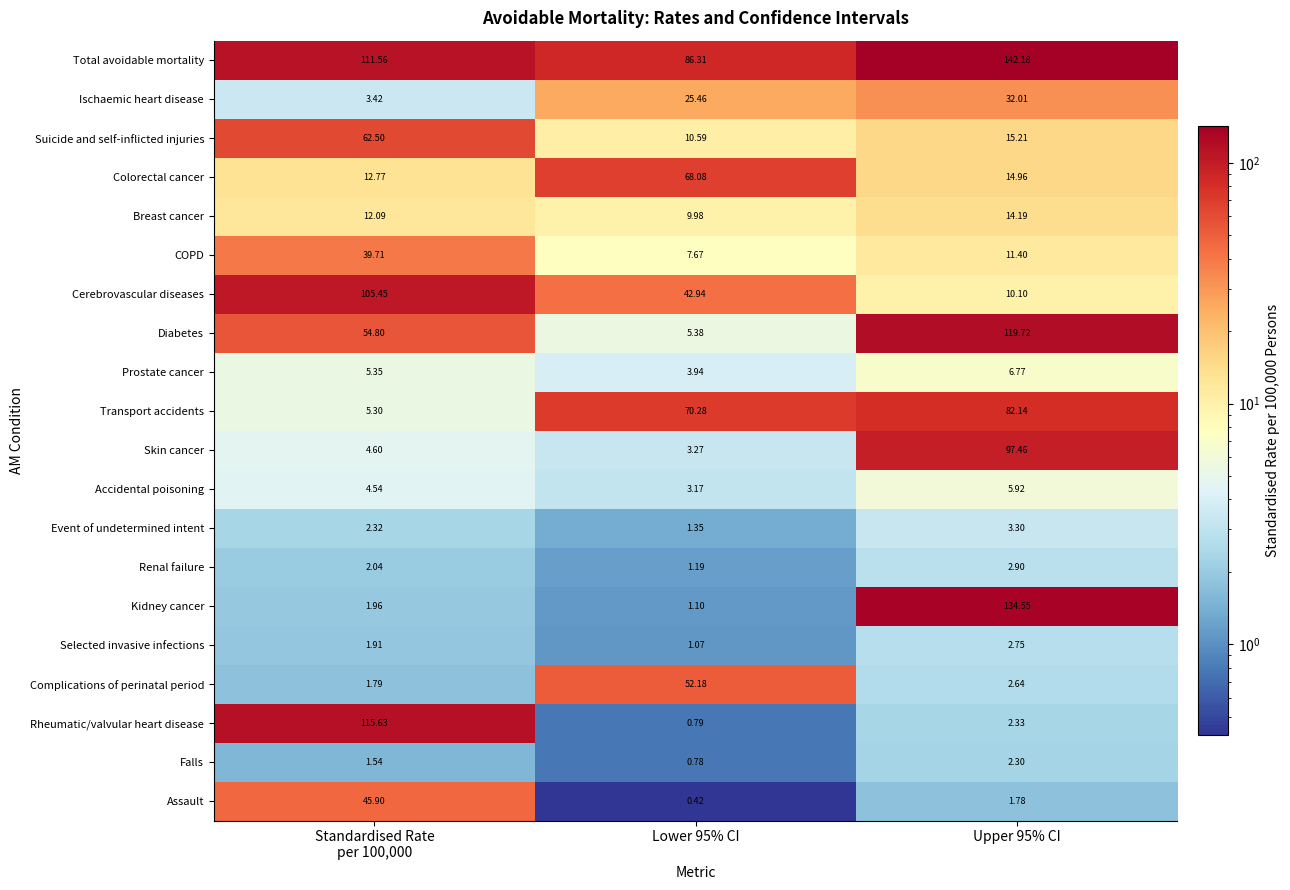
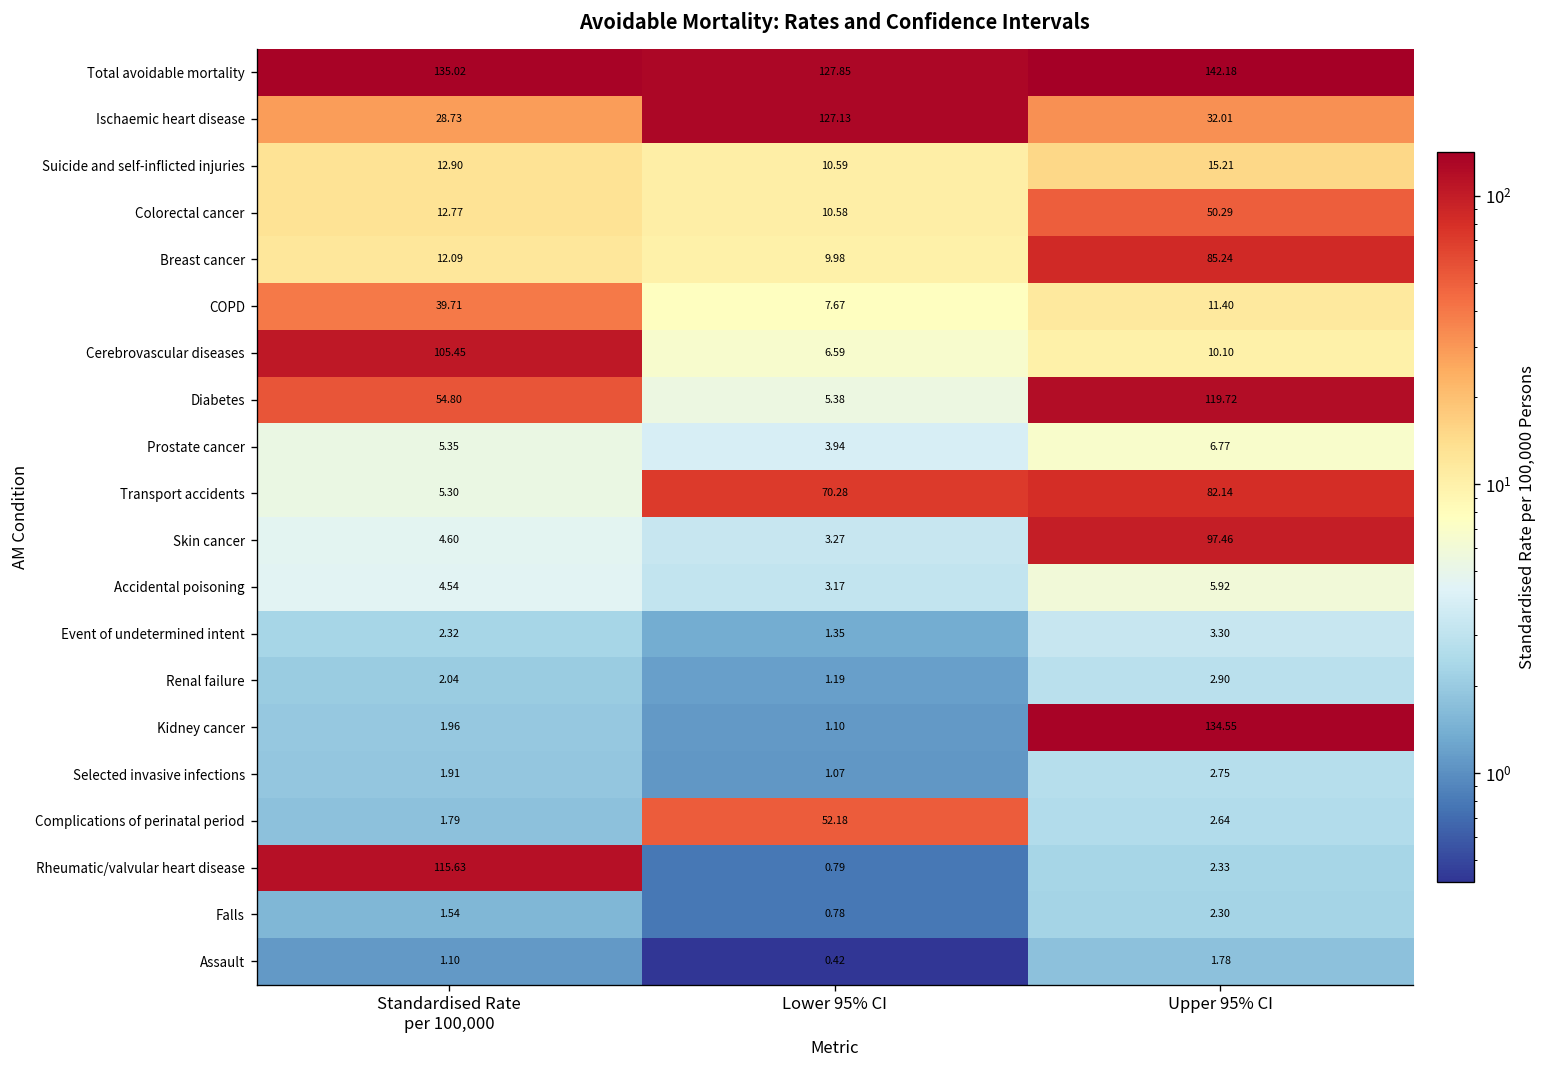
Total avoidable mortality, Standardised Rate per 100,000: 111.56 -> 135.02
Total avoidable mortality, Lower 95% CI: 86.31 -> 127.85
Ischaemic heart disease, Standardised Rate per 100,000: 3.42 -> 28.73
Ischaemic heart disease, Lower 95% CI: 25.46 -> 127.13
Suicide and self-inflicted injuries, Standardised Rate per 100,000: 62.50 -> 12.90
Colorectal cancer, Lower 95% CI: 68.08 -> 10.58
Colorectal cancer, Upper 95% CI: 14.96 -> 50.29
Breast cancer, Upper 95% CI: 14.19 -> 85.24
Cerebrovascular diseases, Lower 95% CI: 42.94 -> 6.59
Assault, Standardised Rate per 100,000: 45.90 -> 1.10
